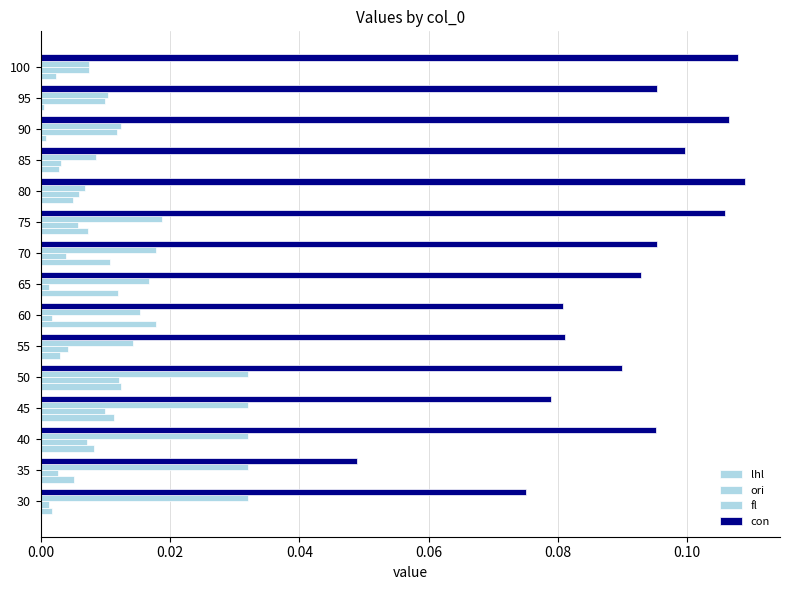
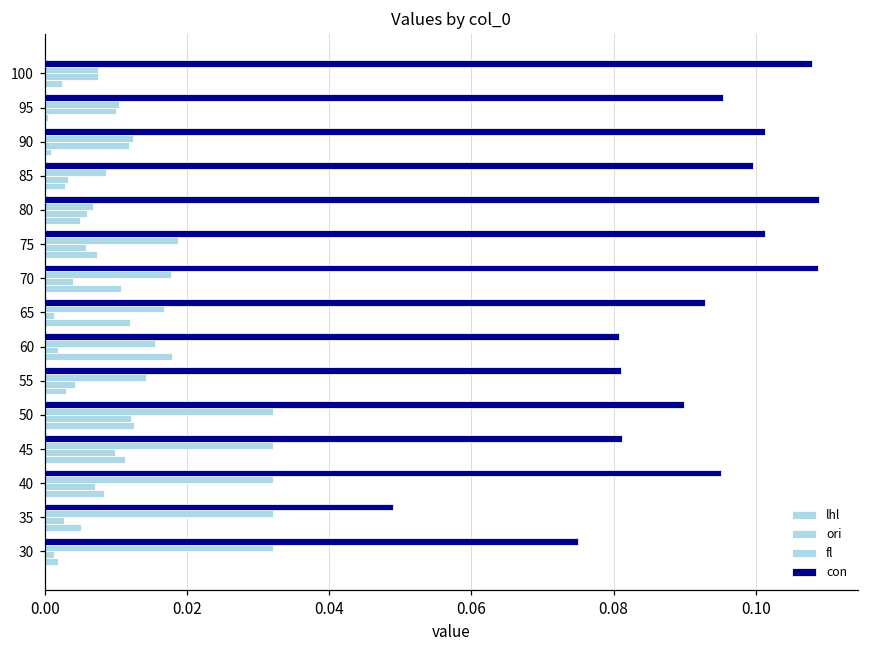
con, 90: 0.106 -> 0.101
con, 75: 0.106 -> 0.101
con, 70: 0.095 -> 0.109
con, 45: 0.079 -> 0.081
